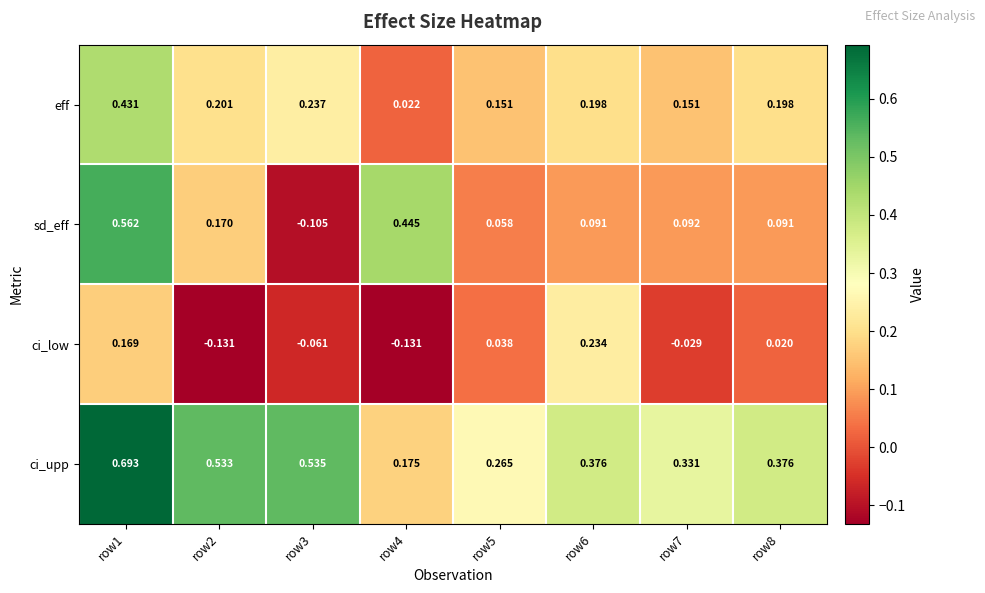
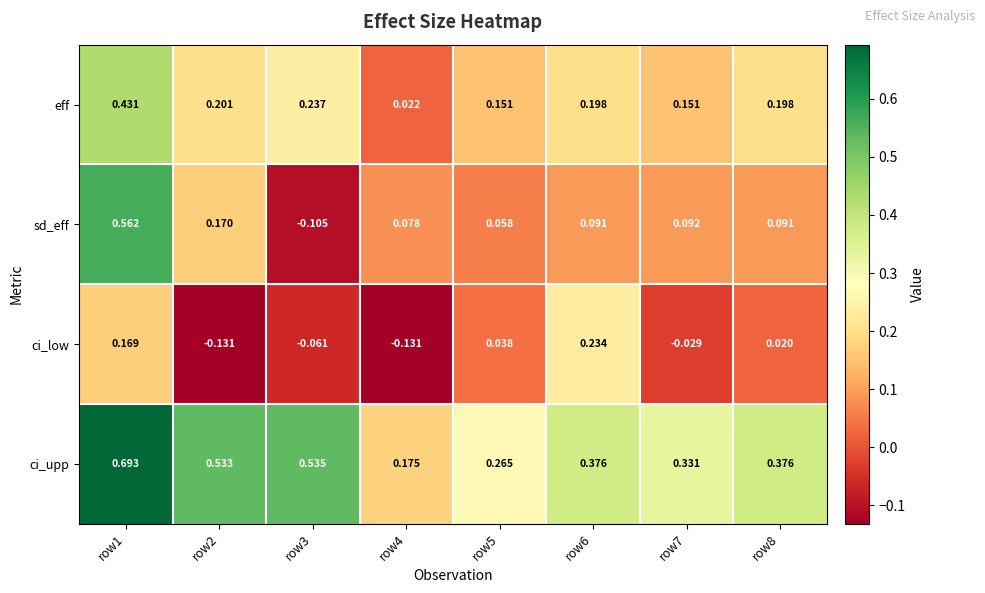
sd_eff, row4: 0.445 -> 0.078
